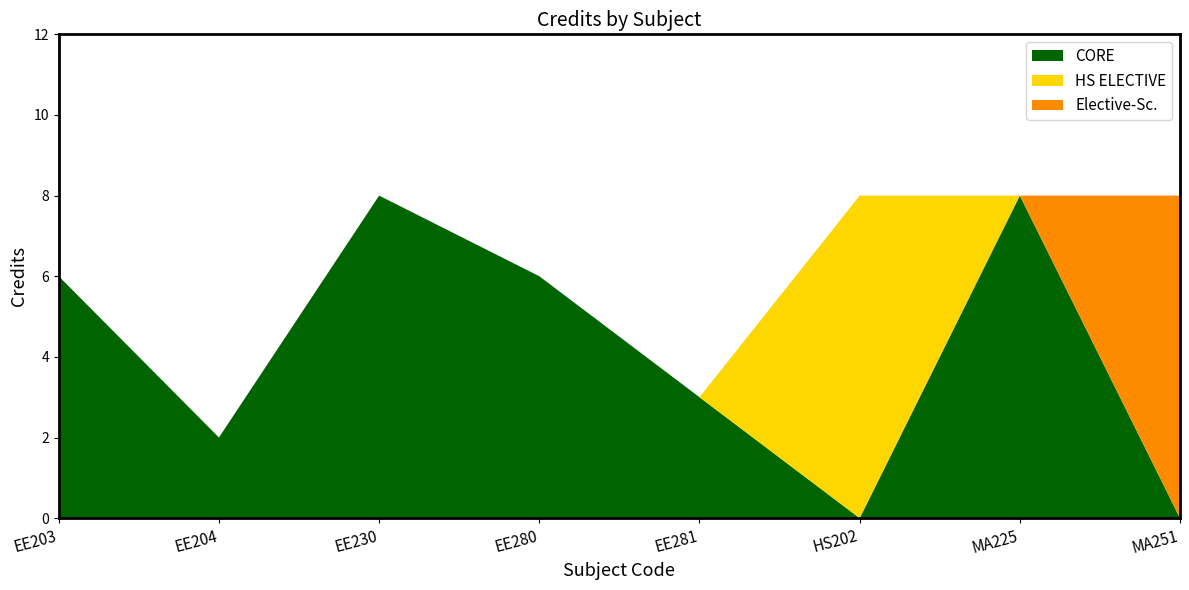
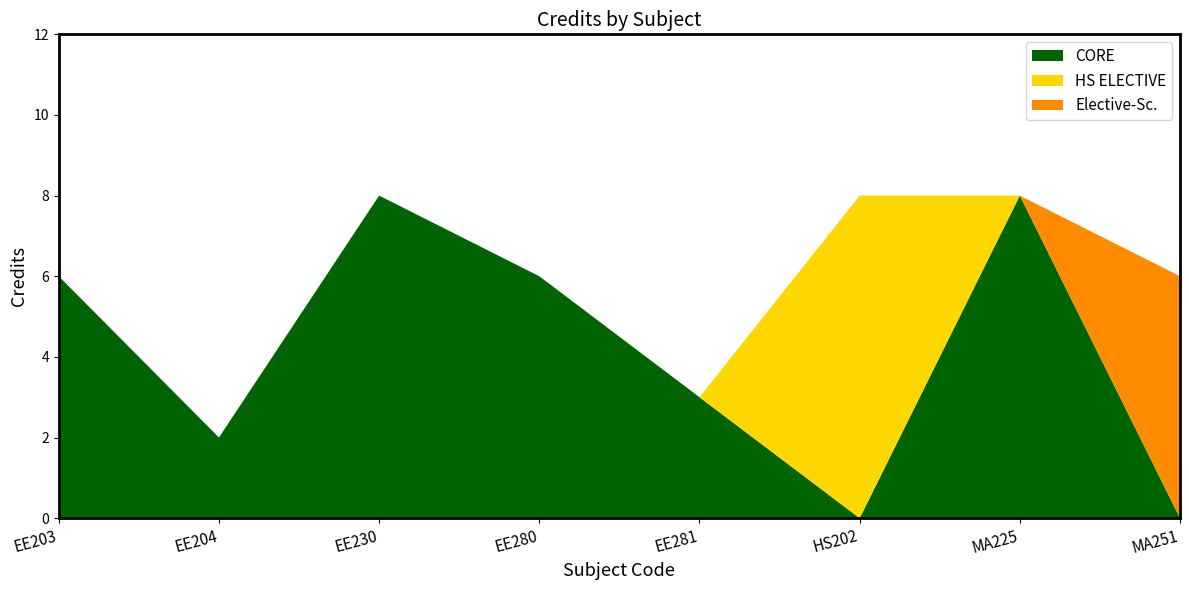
Elective-Sc., MA251: 8 -> 6
